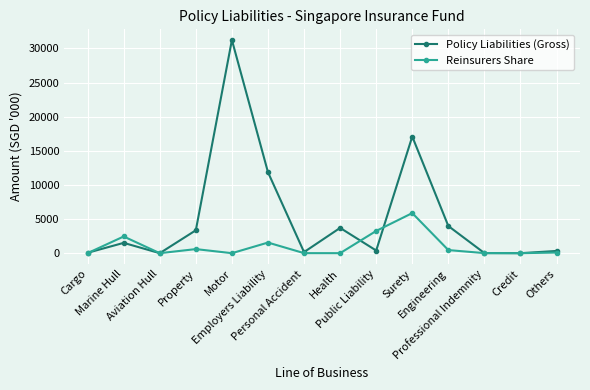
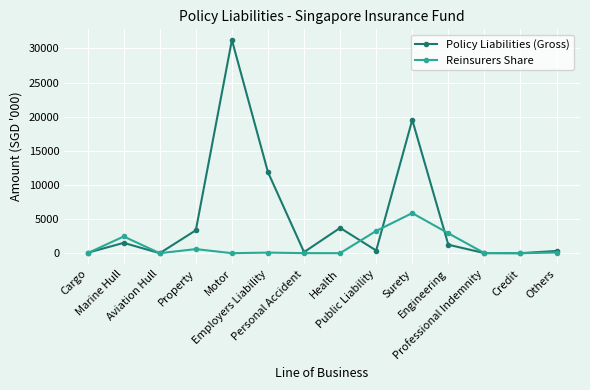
Reinsurers Share, Employers Liability: 2000 -> 0
Policy Liabilities (Gross), Surety: 17000 -> 20000
Policy Liabilities (Gross), Engineering: 4000 -> 1000
Reinsurers Share, Engineering: 0 -> 3000
